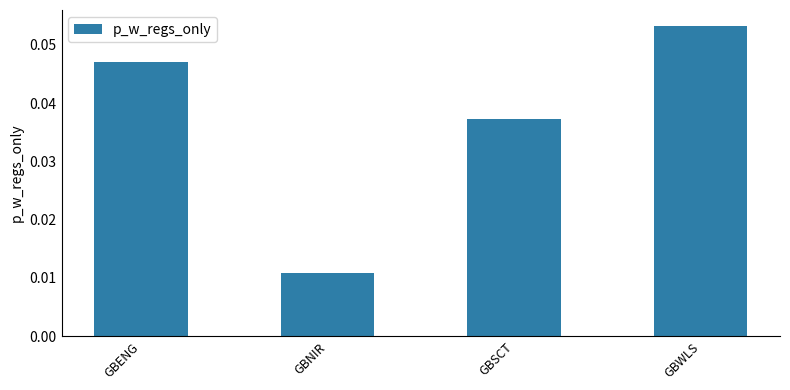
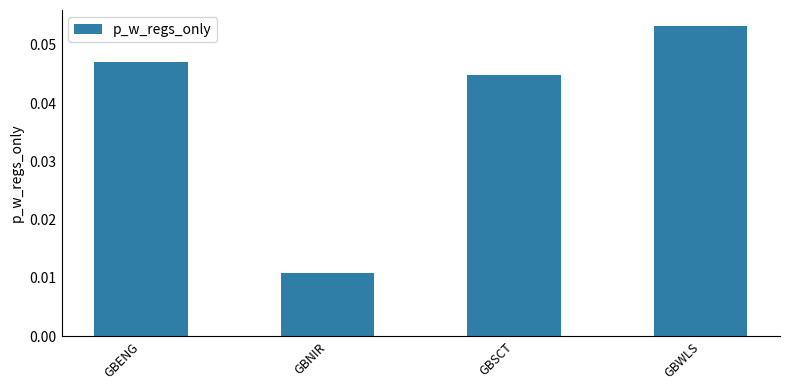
GBSCT: 0.037 -> 0.045
